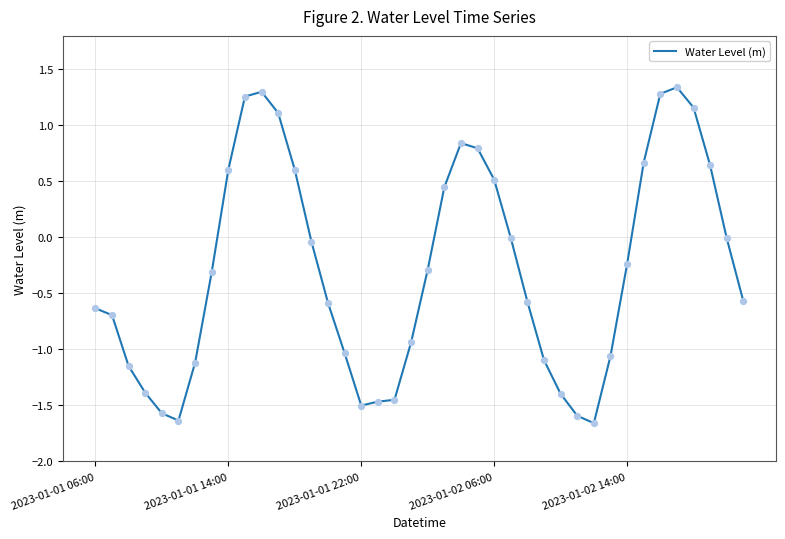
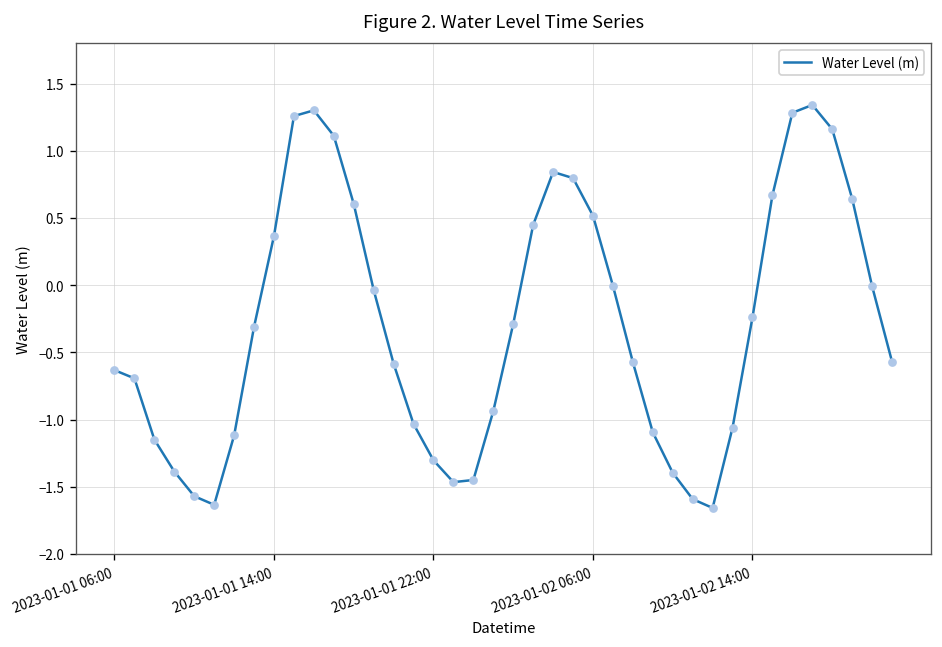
2023-01-01 14:00: 0.61 -> 0.37
2023-01-01 22:00: -1.50 -> -1.30
